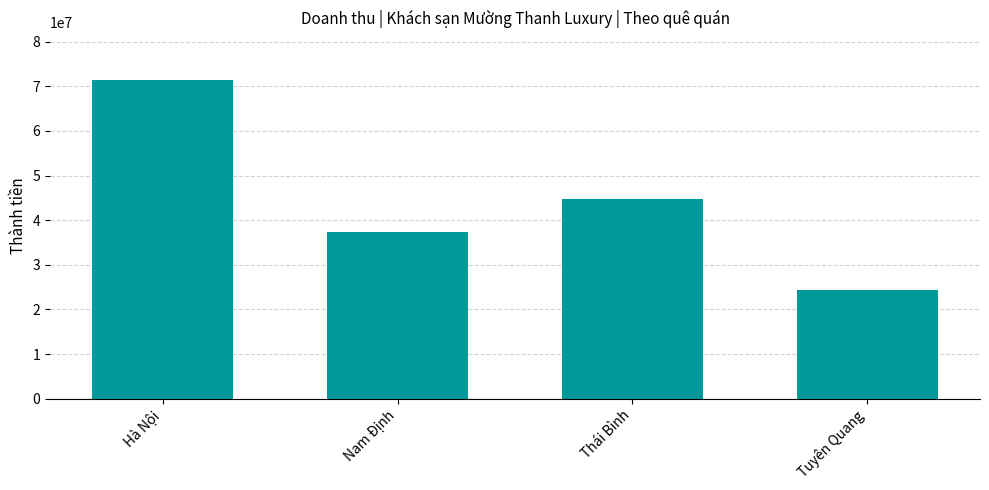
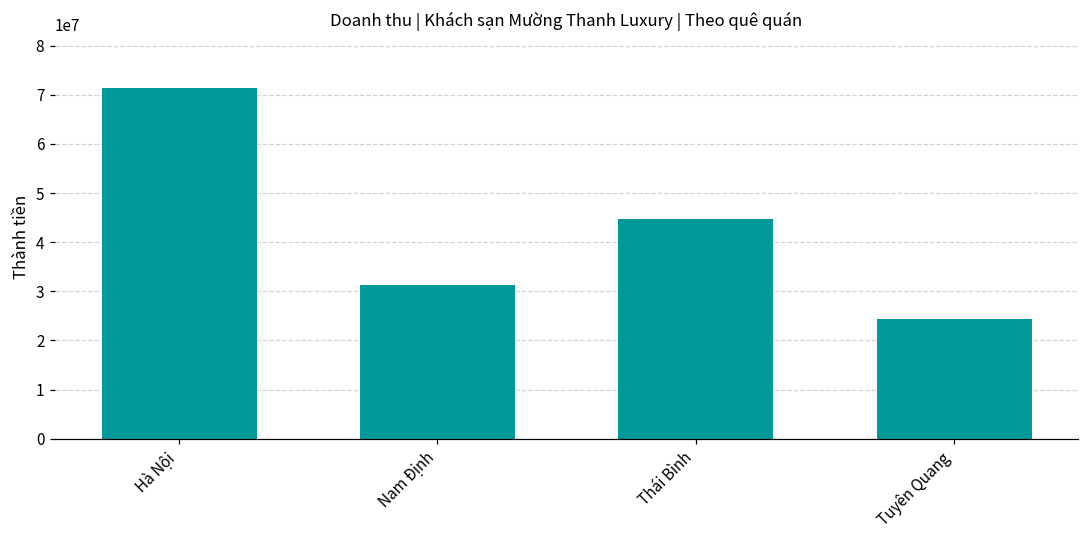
Nam Định: 37000000 -> 31000000
